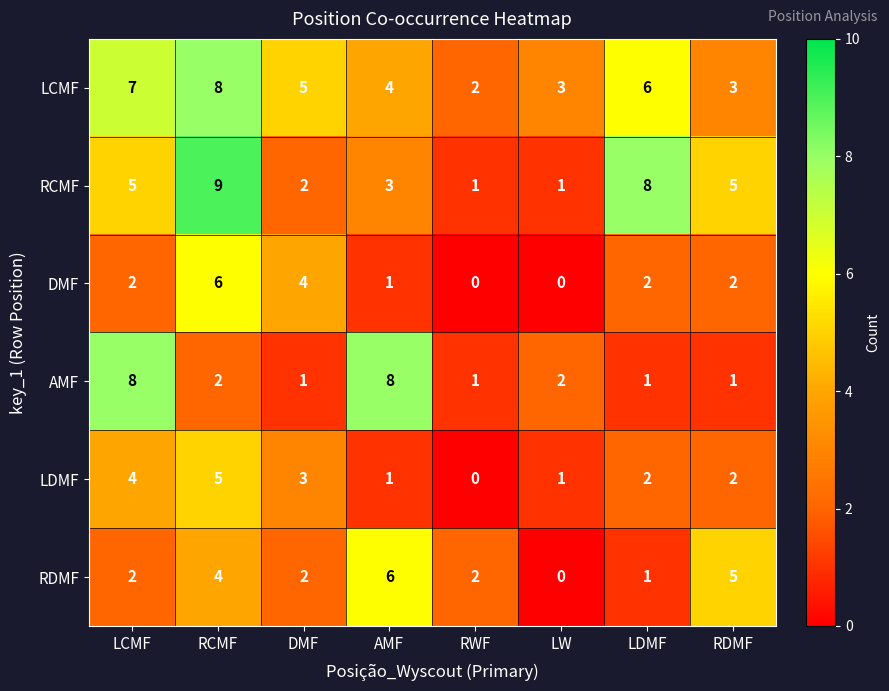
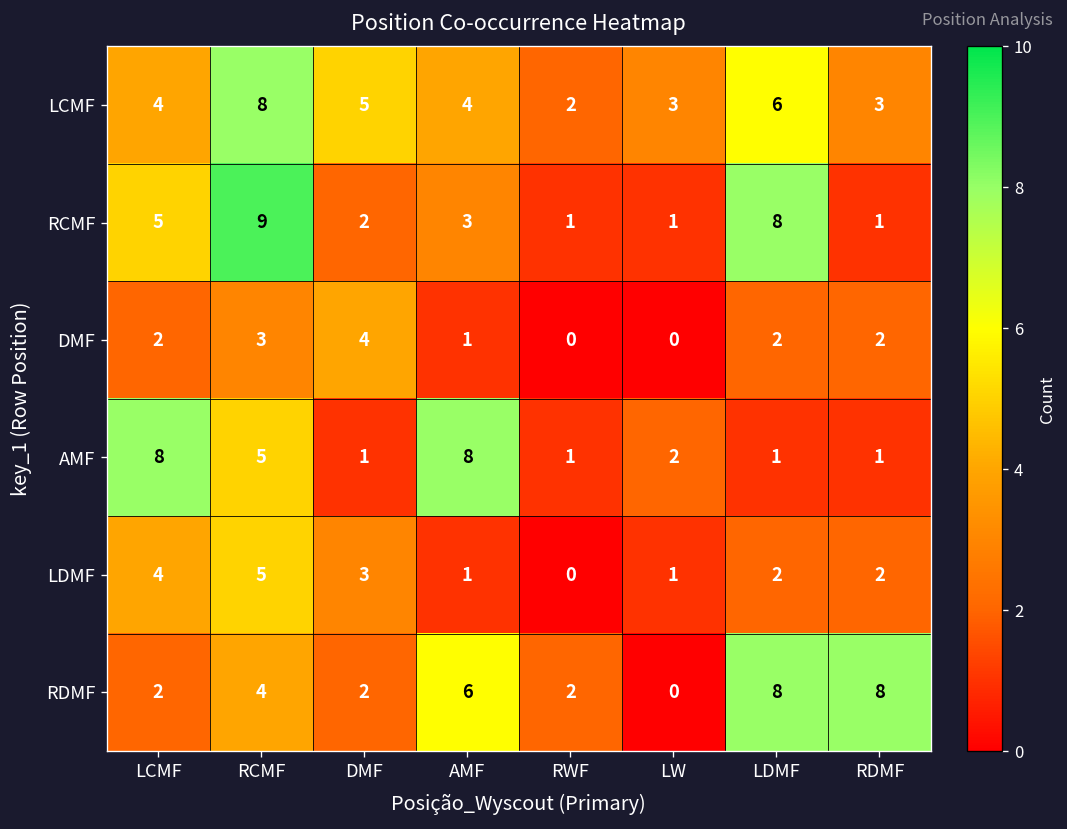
LCMF, LCMF: 7 -> 4
RCMF, RDMF: 5 -> 1
DMF, RCMF: 6 -> 3
AMF, RCMF: 2 -> 5
RDMF, LDMF: 1 -> 8
RDMF, RDMF: 5 -> 8
